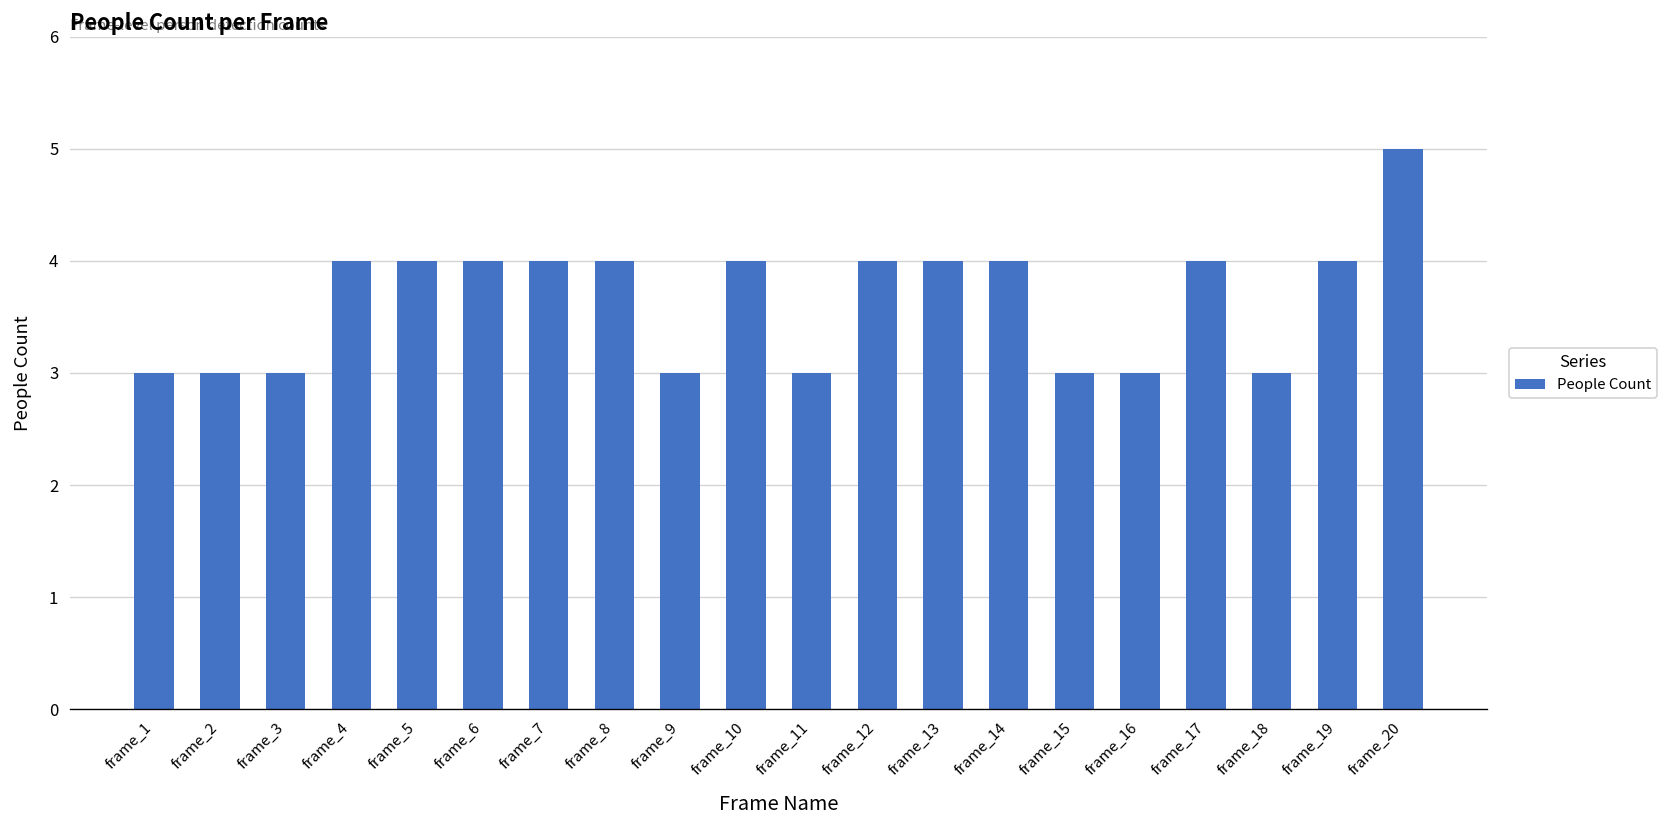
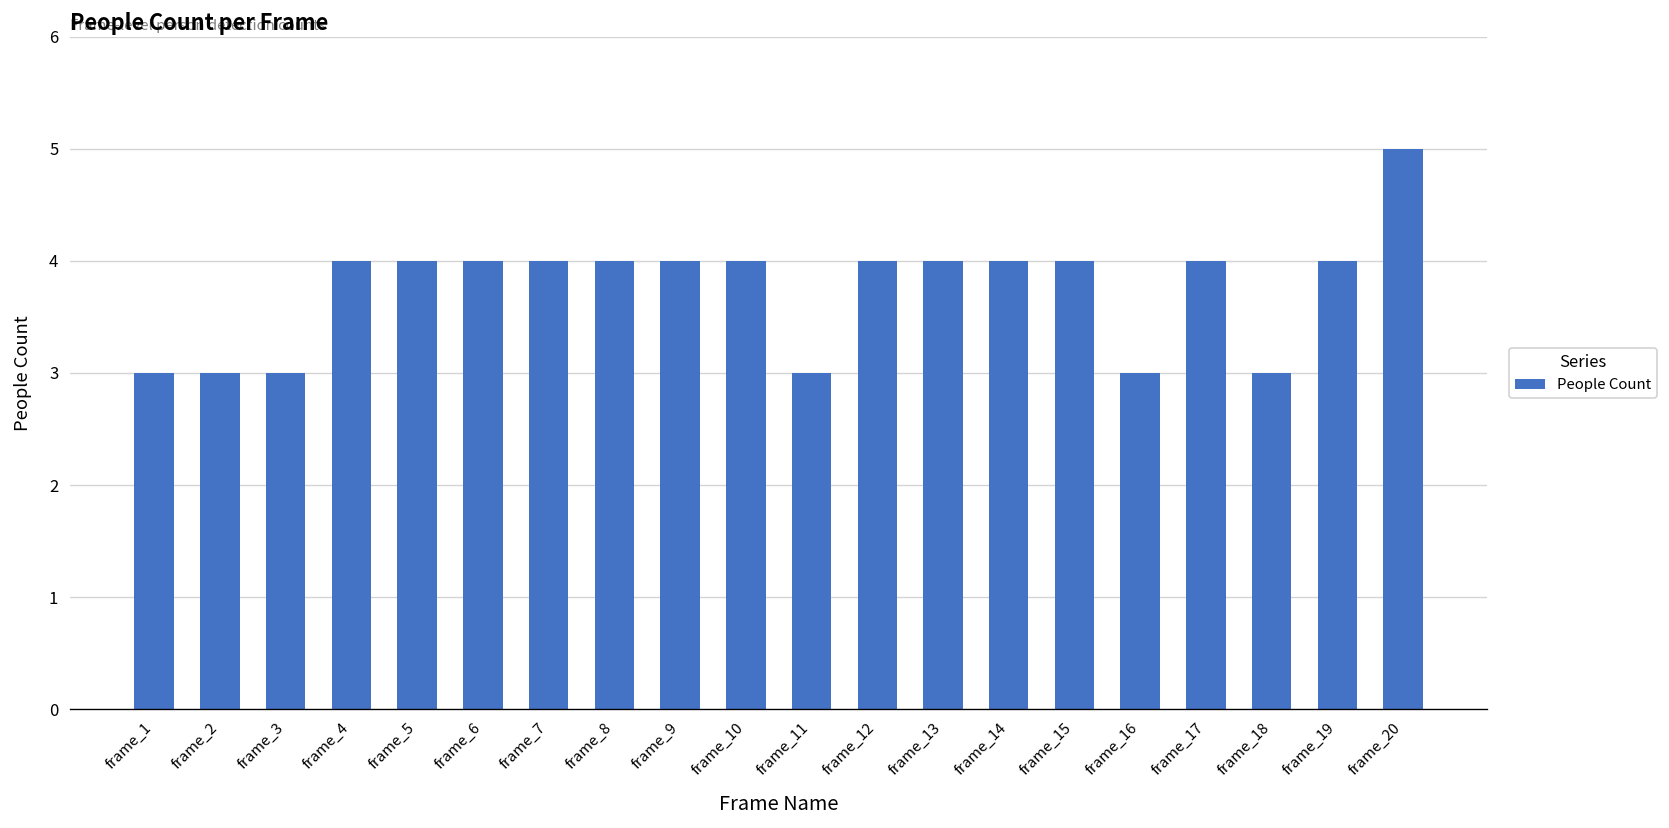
frame_9: 3 -> 4
frame_15: 3 -> 4
